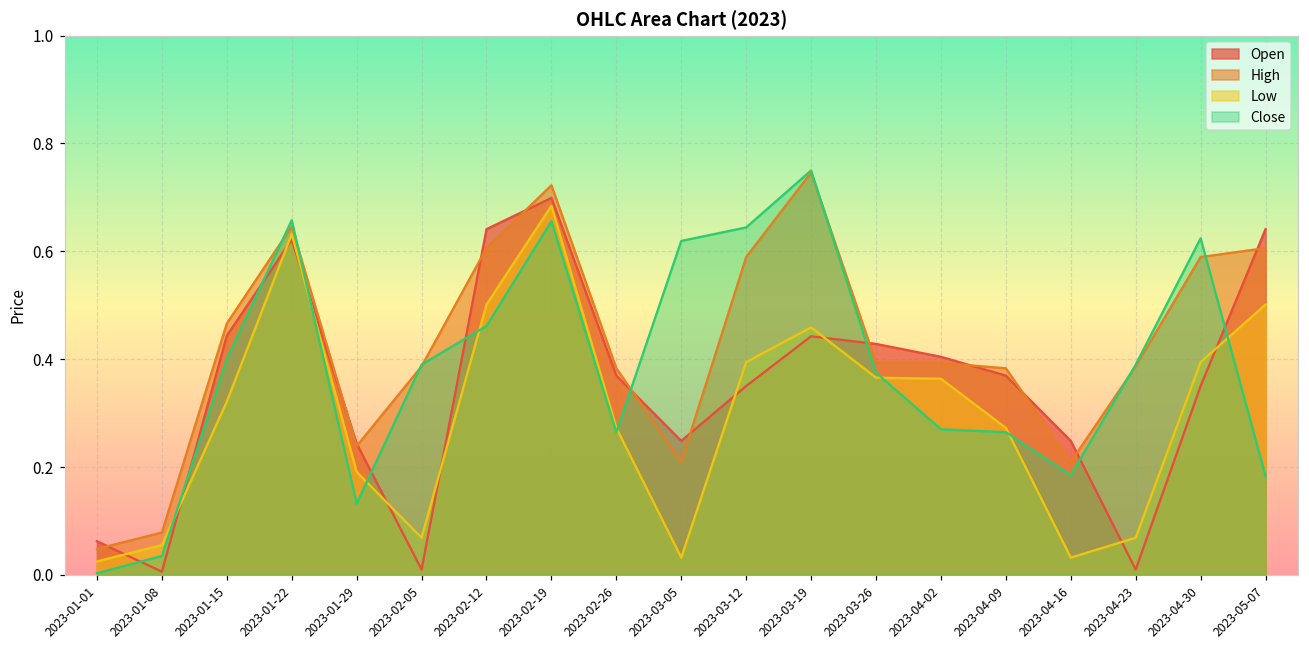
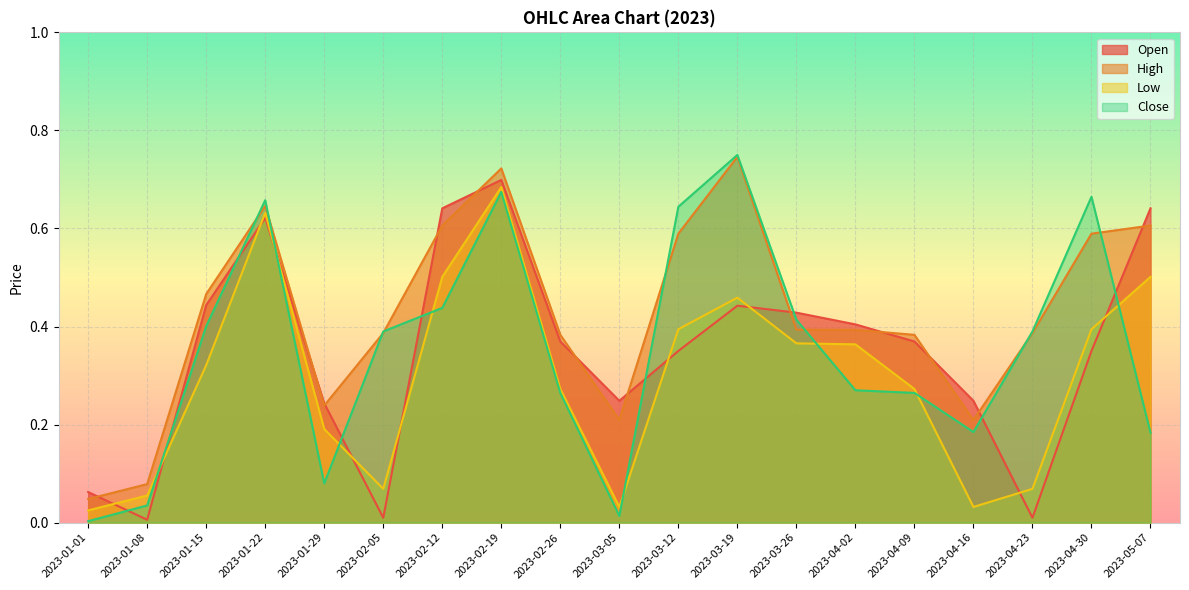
Close, 2023-01-29: 0.13 -> 0.08
Close, 2023-02-12: 0.46 -> 0.44
Close, 2023-02-19: 0.66 -> 0.67
Close, 2023-03-05: 0.62 -> 0.01
Close, 2023-03-26: 0.37 -> 0.41
Close, 2023-04-30: 0.62 -> 0.66
